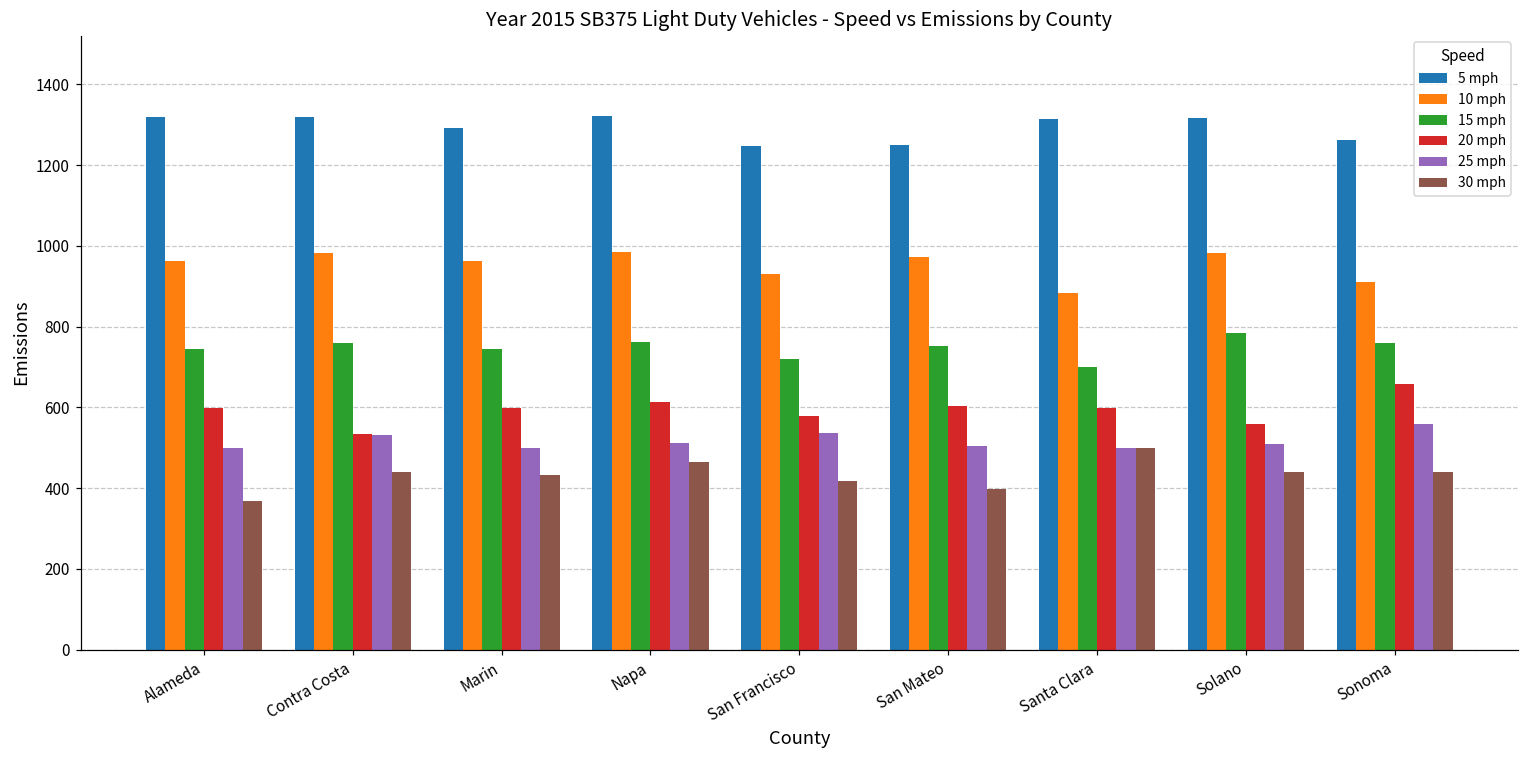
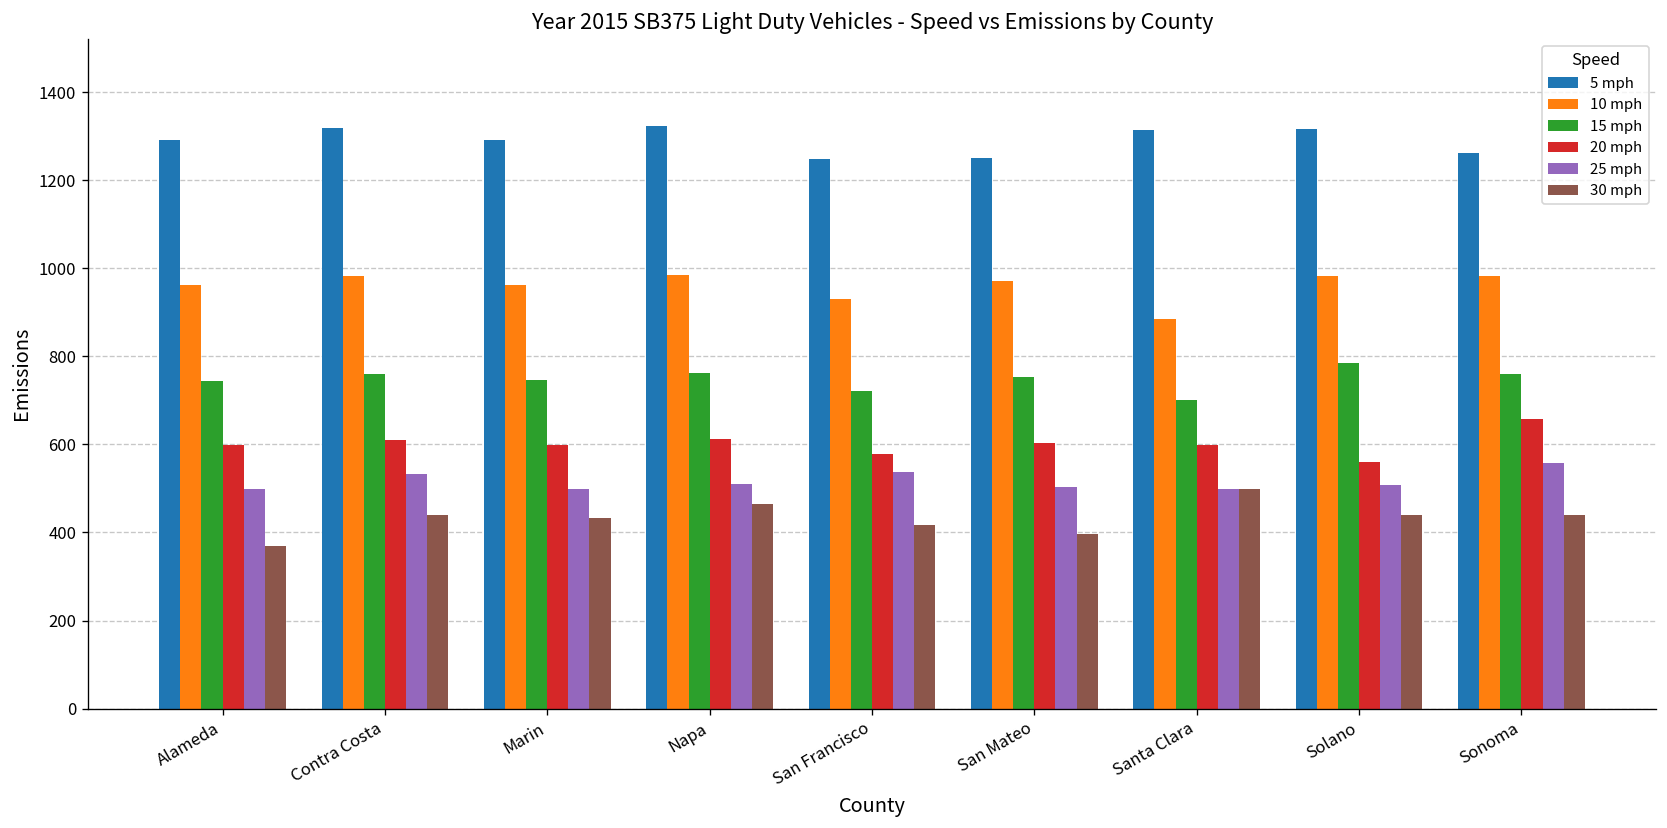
5 mph, Alameda: 1320 -> 1290
20 mph, Contra Costa: 530 -> 610
10 mph, Sonoma: 910 -> 980
